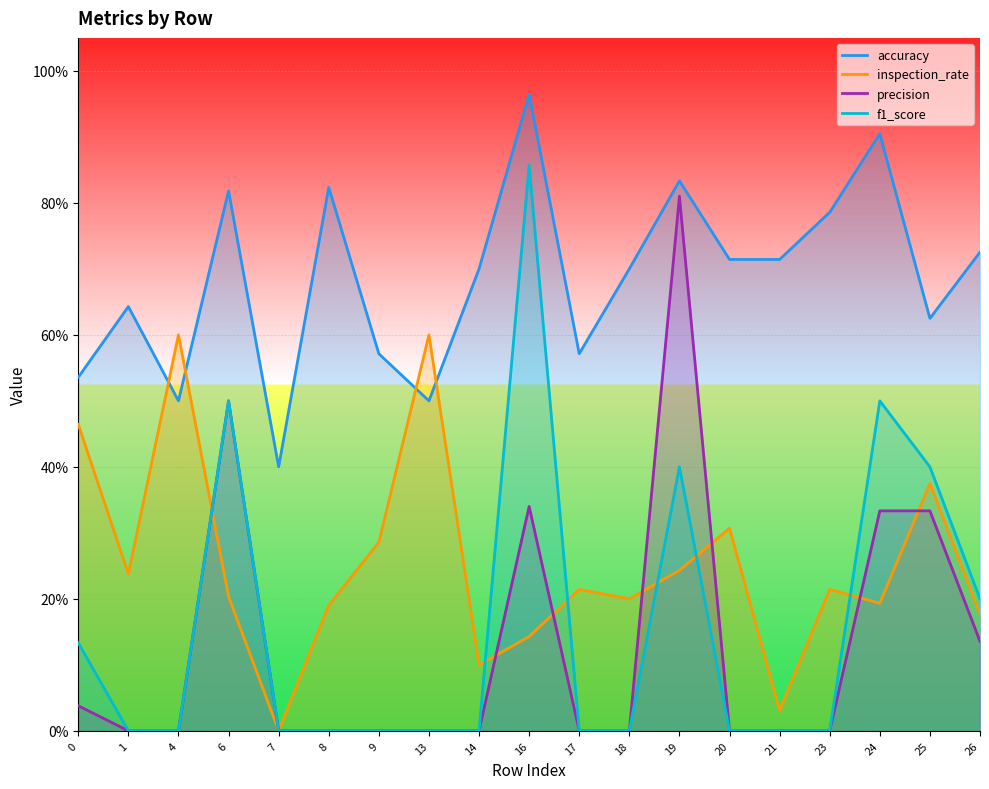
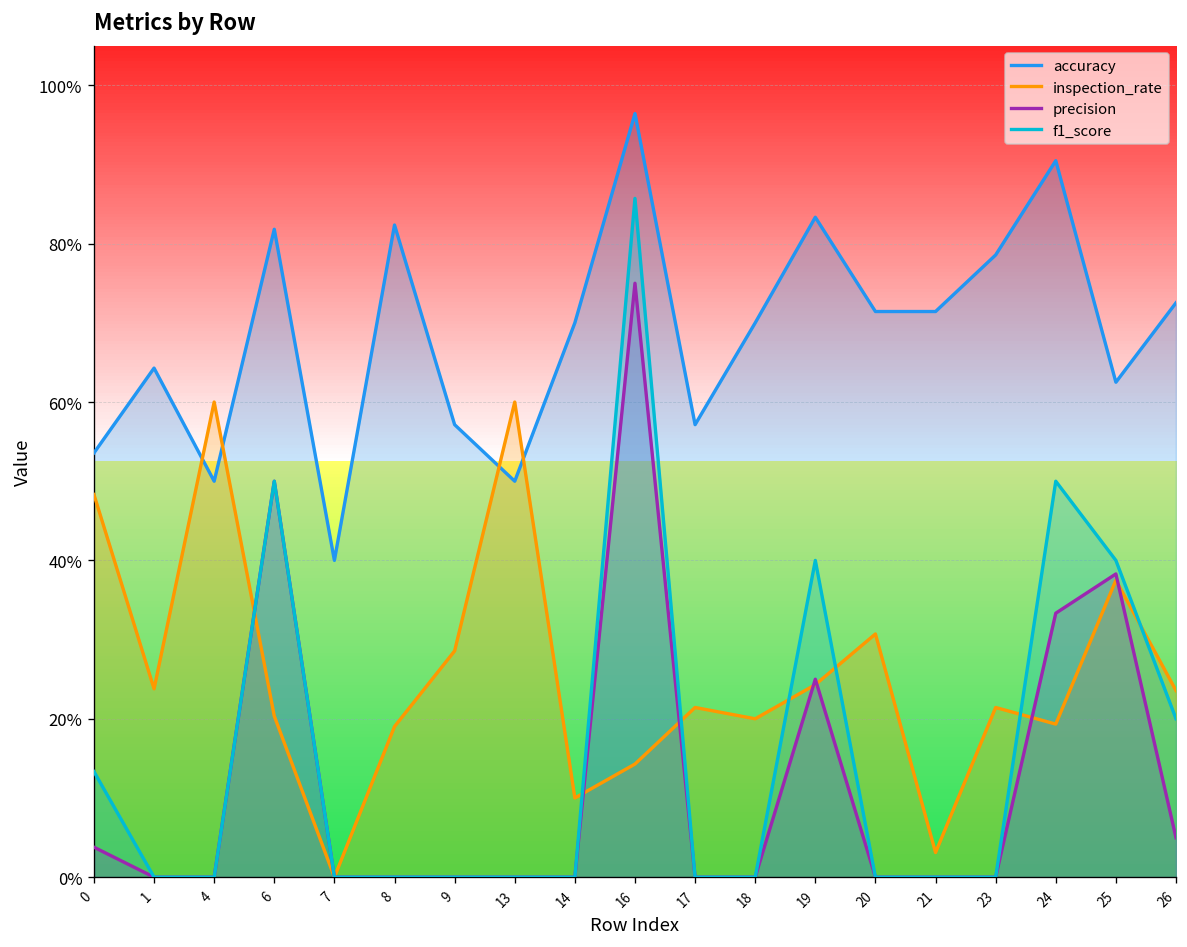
inspection_rate, 0: 46% -> 48%
precision, 16: 34% -> 75%
precision, 19: 81% -> 25%
precision, 25: 33% -> 38%
inspection_rate, 26: 18% -> 24%
precision, 26: 14% -> 5%
